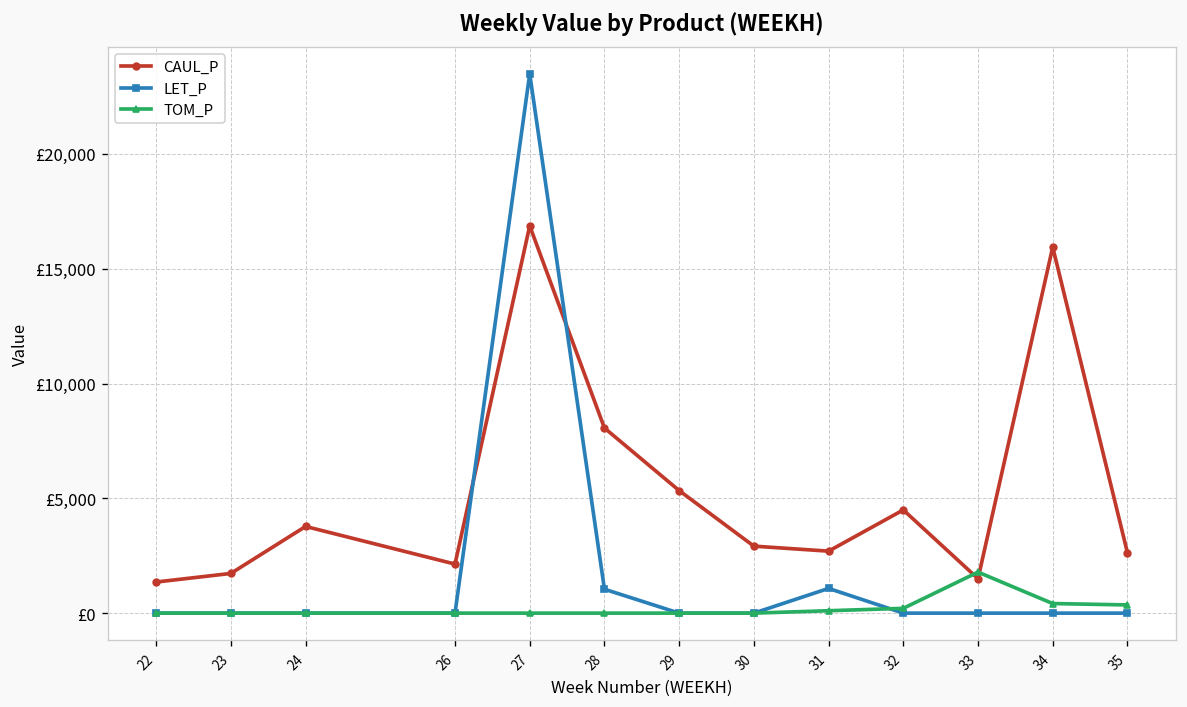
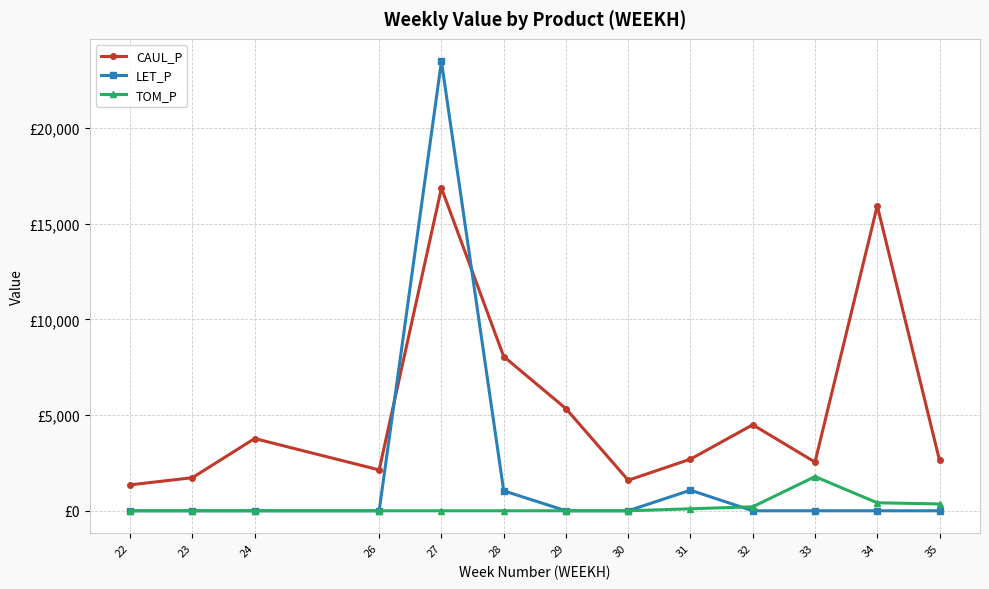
CAUL_P, 30: £2,900 -> £1,600
CAUL_P, 33: £1,500 -> £2,500
